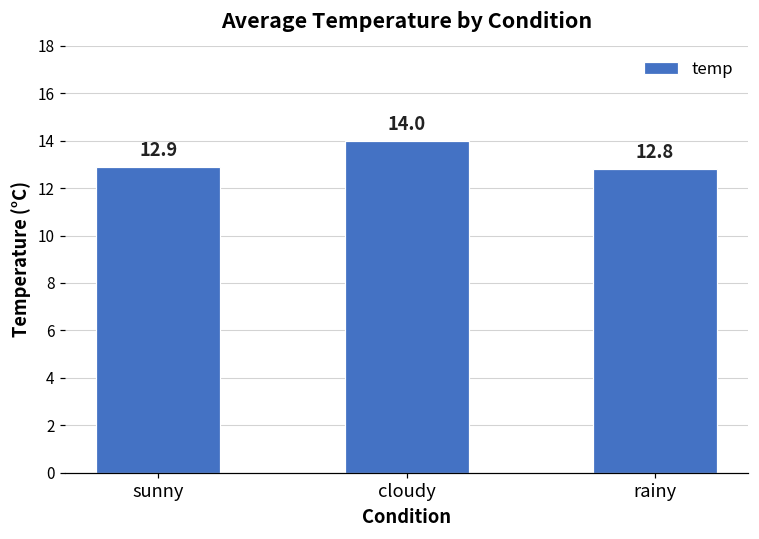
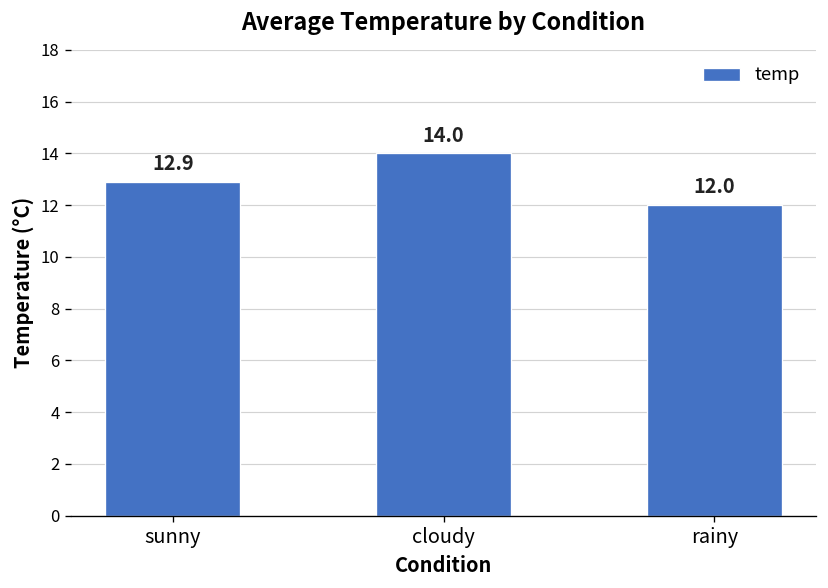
rainy: 12.8 -> 12.0
